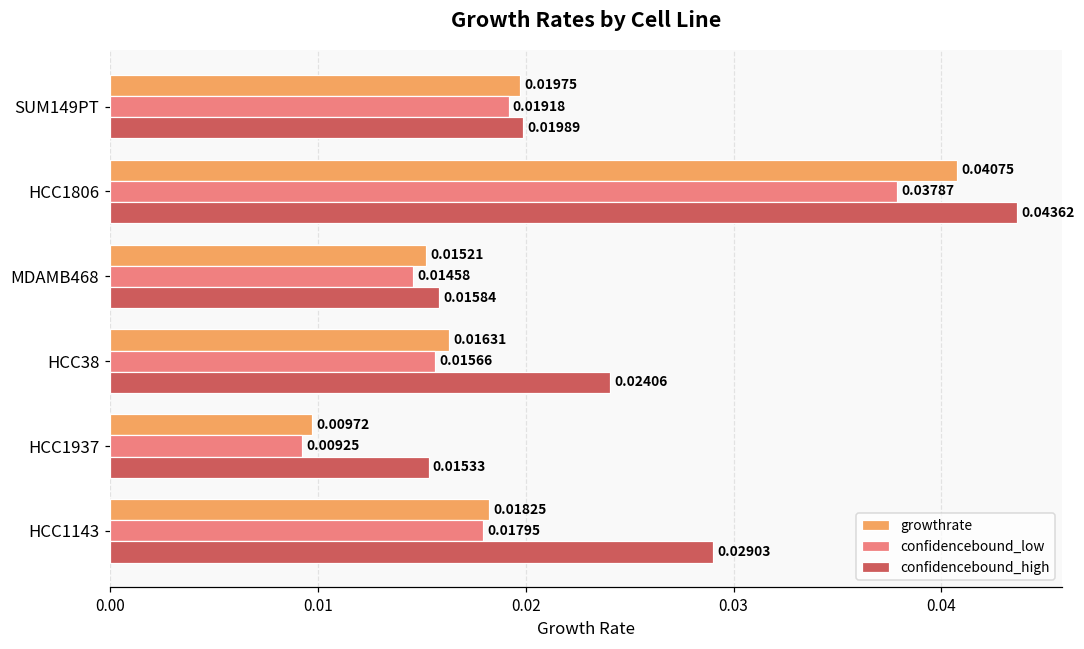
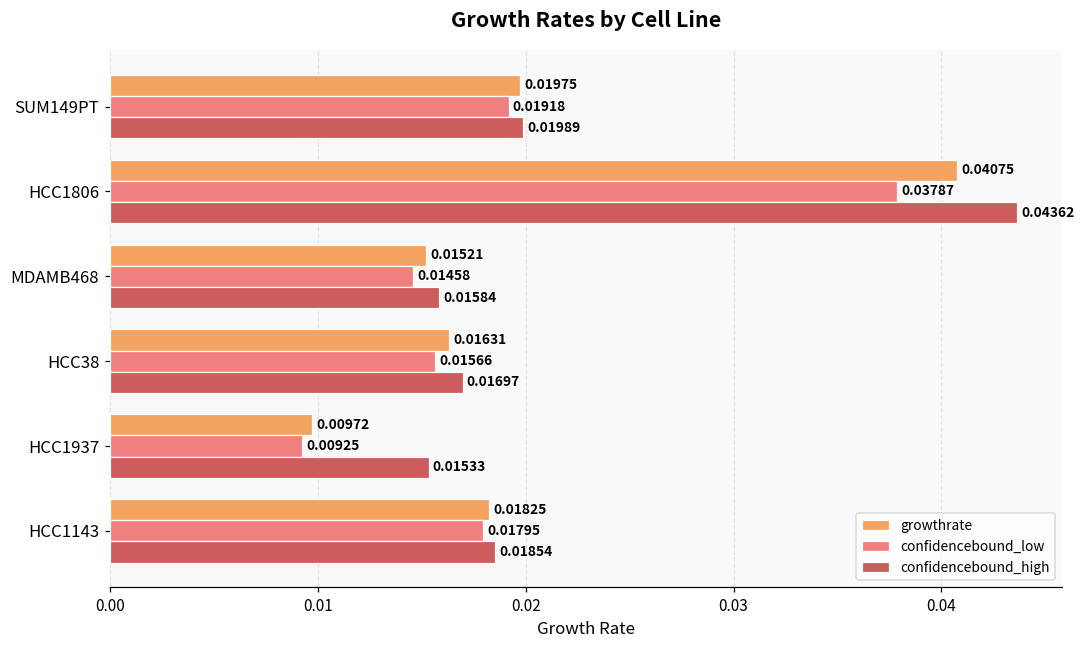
confidencebound_high, HCC38: 0.02406 -> 0.01697
confidencebound_high, HCC1143: 0.02903 -> 0.01854
